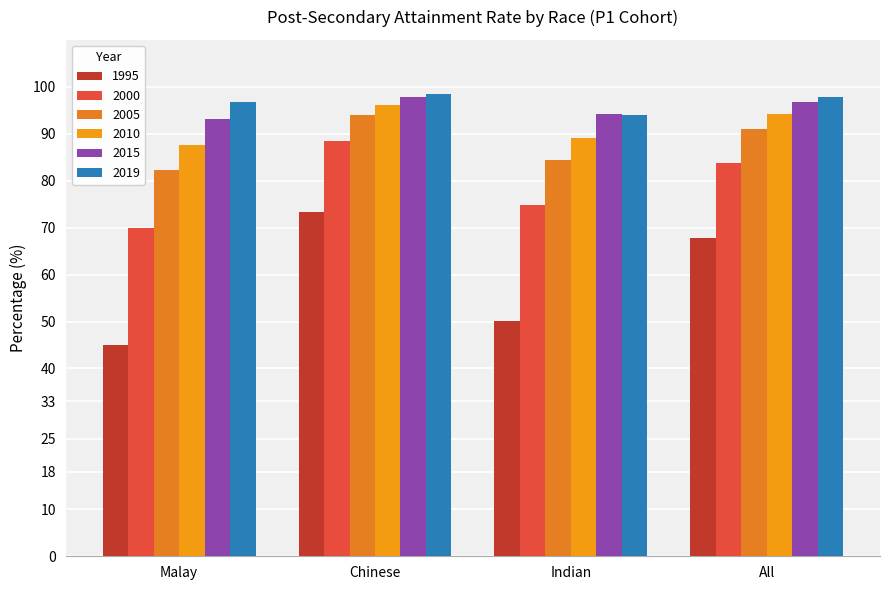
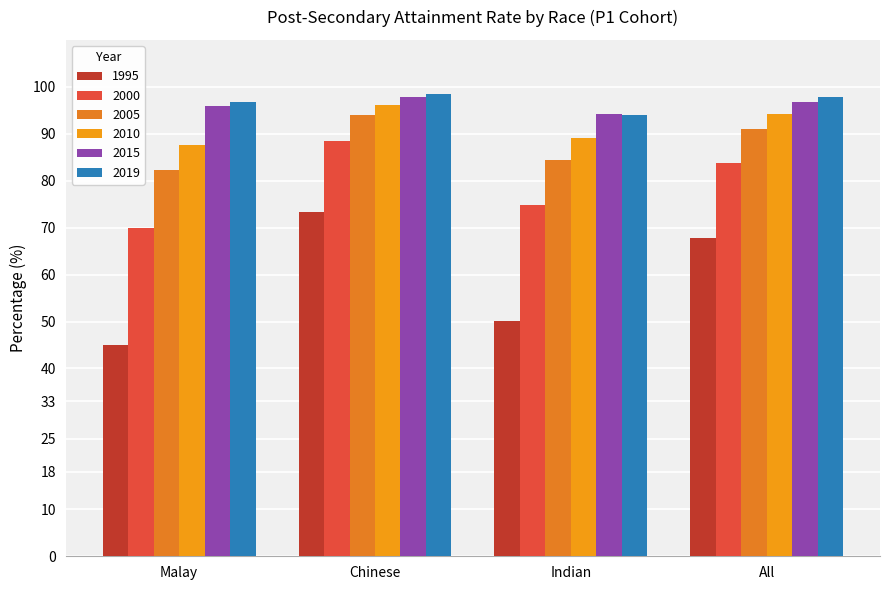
2015, Malay: 93 -> 96
